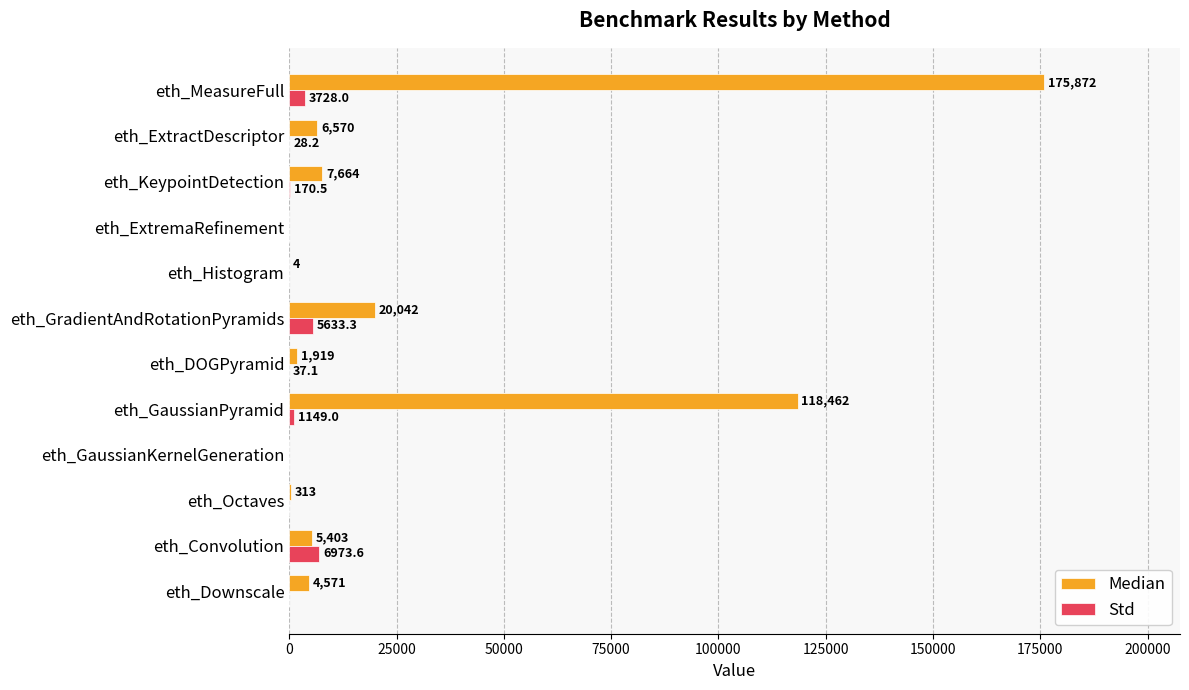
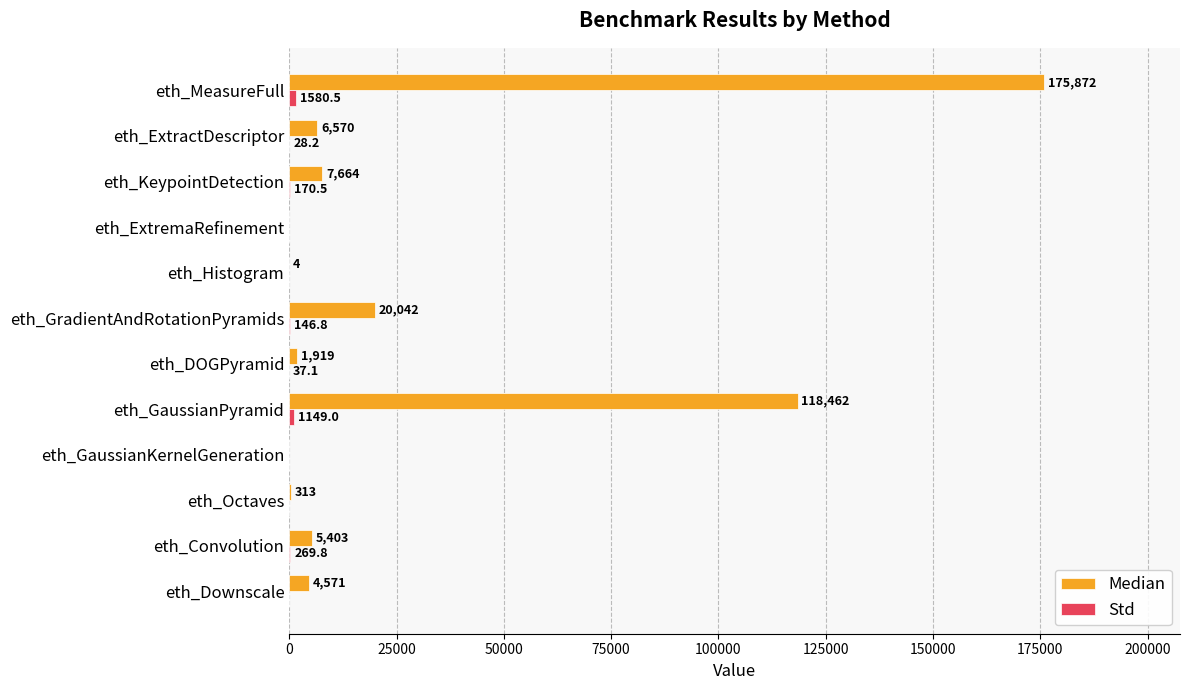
Std, eth_MeasureFull: 3728.0 -> 1580.5
Std, eth_GradientAndRotationPyramids: 5633.3 -> 146.8
Std, eth_Convolution: 6973.6 -> 269.8
